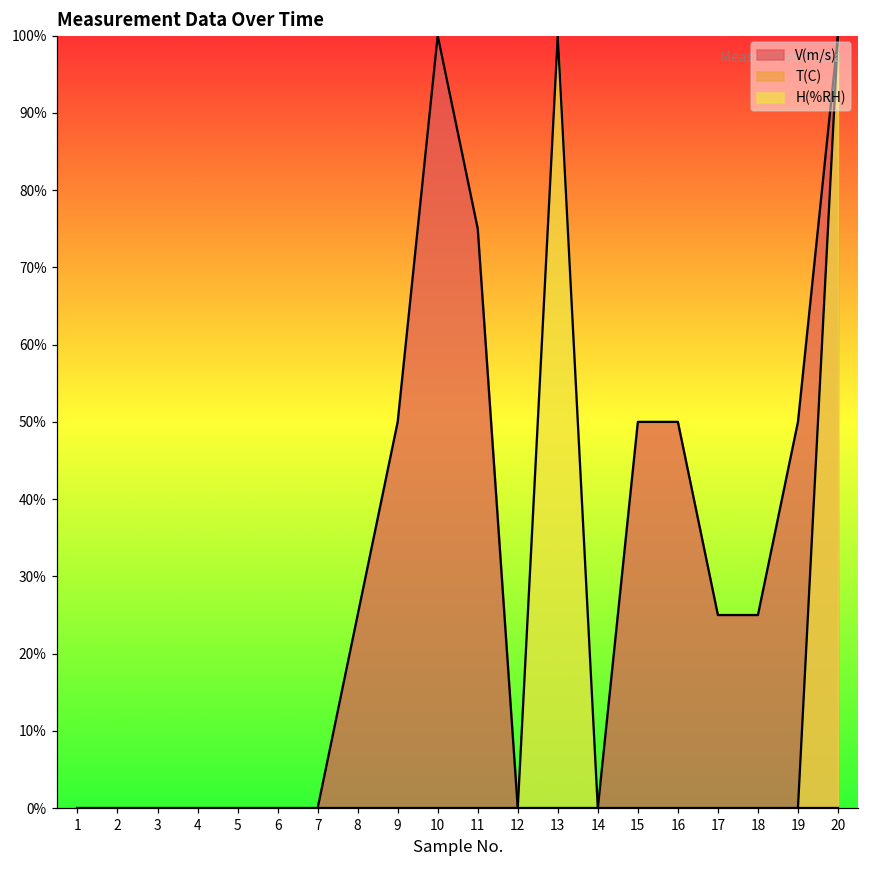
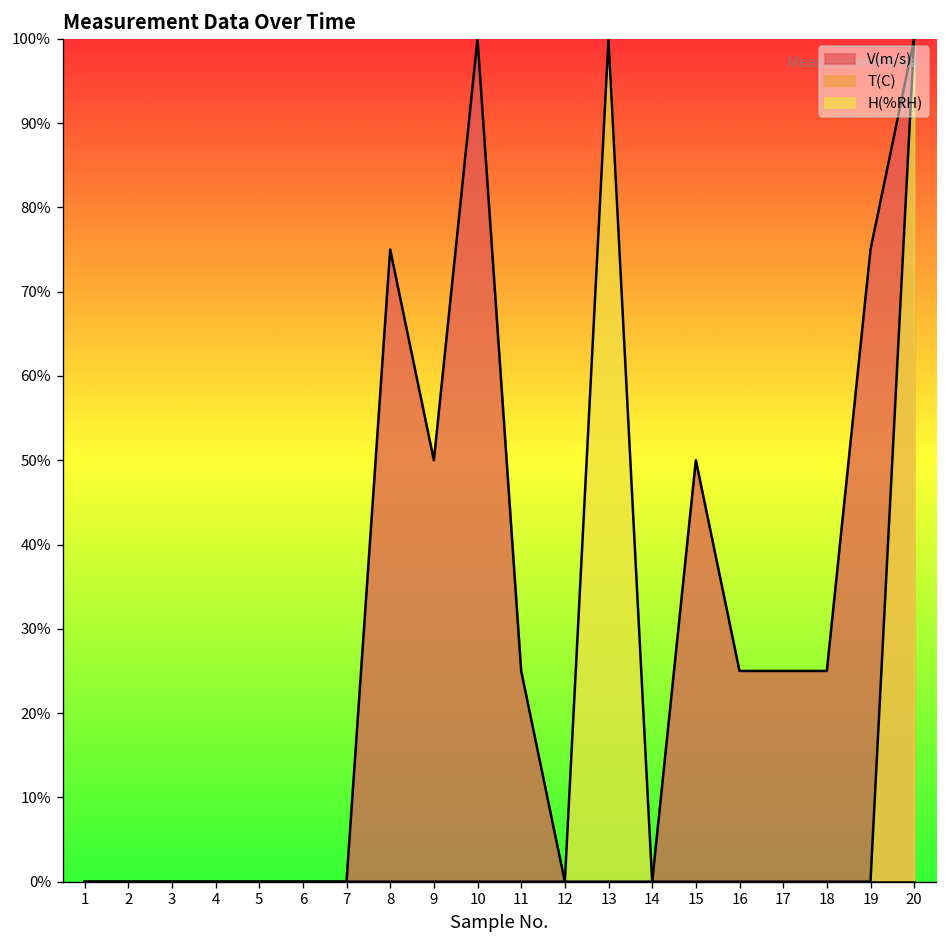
V(m/s), 8: 25% -> 75%
V(m/s), 11: 75% -> 25%
V(m/s), 16: 50% -> 25%
V(m/s), 19: 50% -> 75%
